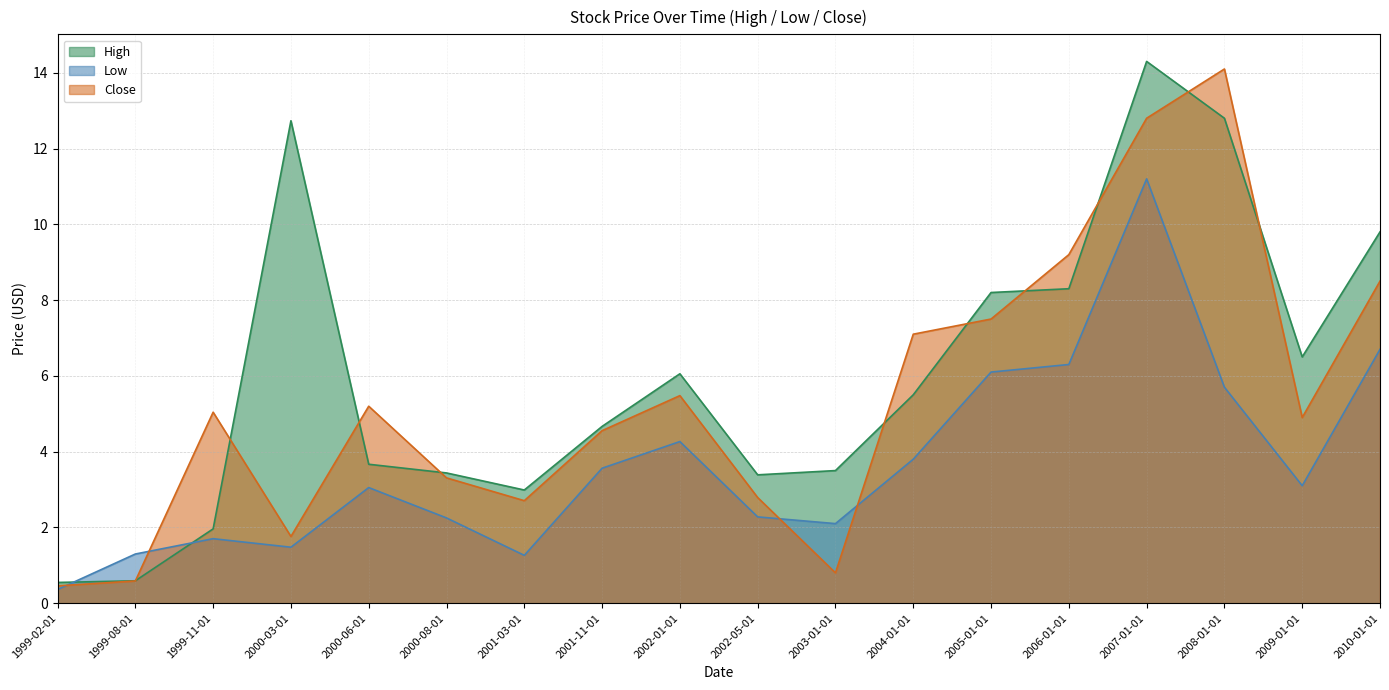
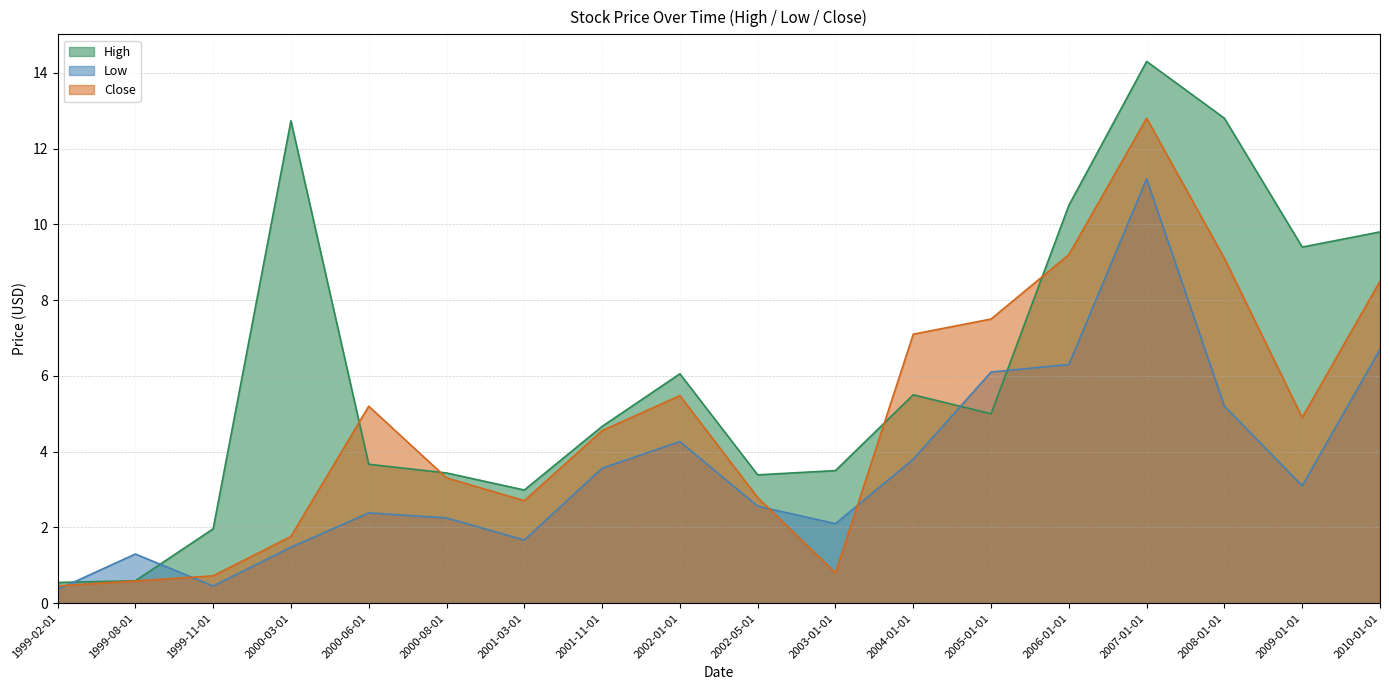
Low, 1999-11-01: 1.7 -> 0.5
Close, 1999-11-01: 5.0 -> 0.7
Low, 2000-06-01: 3.1 -> 2.4
Low, 2001-03-01: 1.3 -> 1.7
Low, 2002-05-01: 2.3 -> 2.6
High, 2005-01-01: 8.2 -> 5.0
High, 2006-01-01: 8.3 -> 10.5
Low, 2008-01-01: 5.7 -> 5.2
Close, 2008-01-01: 14.1 -> 9.1
High, 2009-01-01: 6.5 -> 9.4
